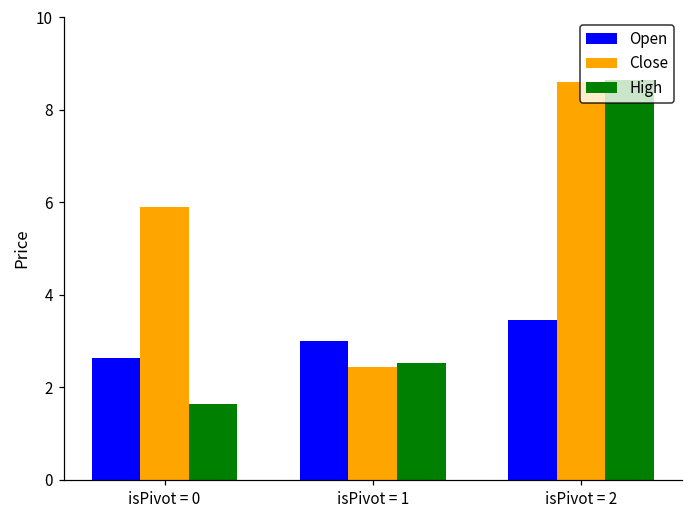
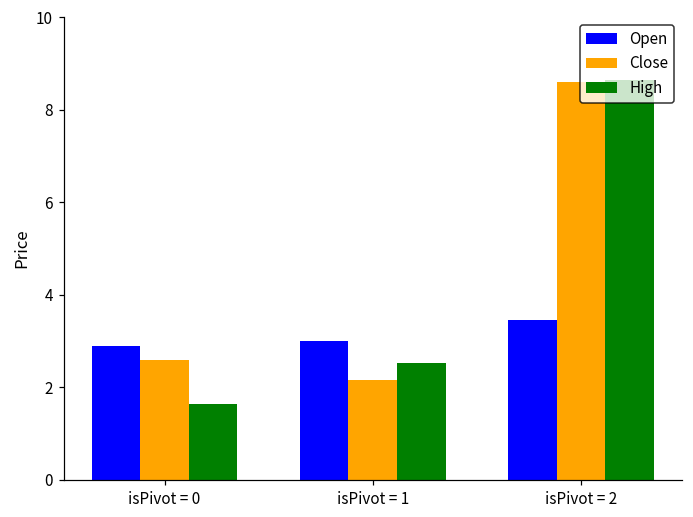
Open, isPivot = 0: 2.6 -> 2.9
Close, isPivot = 0: 5.9 -> 2.6
Close, isPivot = 1: 2.5 -> 2.2
